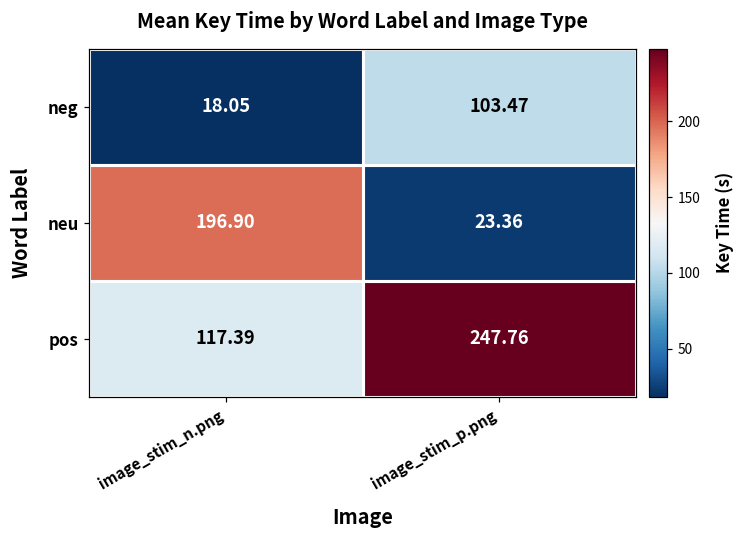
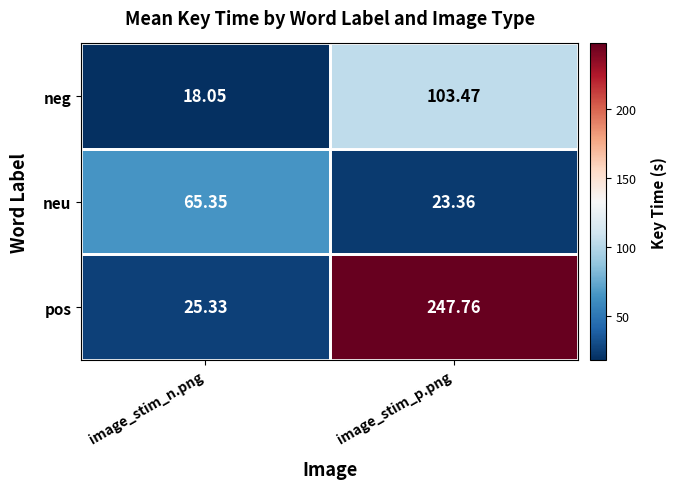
neu, image_stim_n.png: 196.90 -> 65.35
pos, image_stim_n.png: 117.39 -> 25.33
